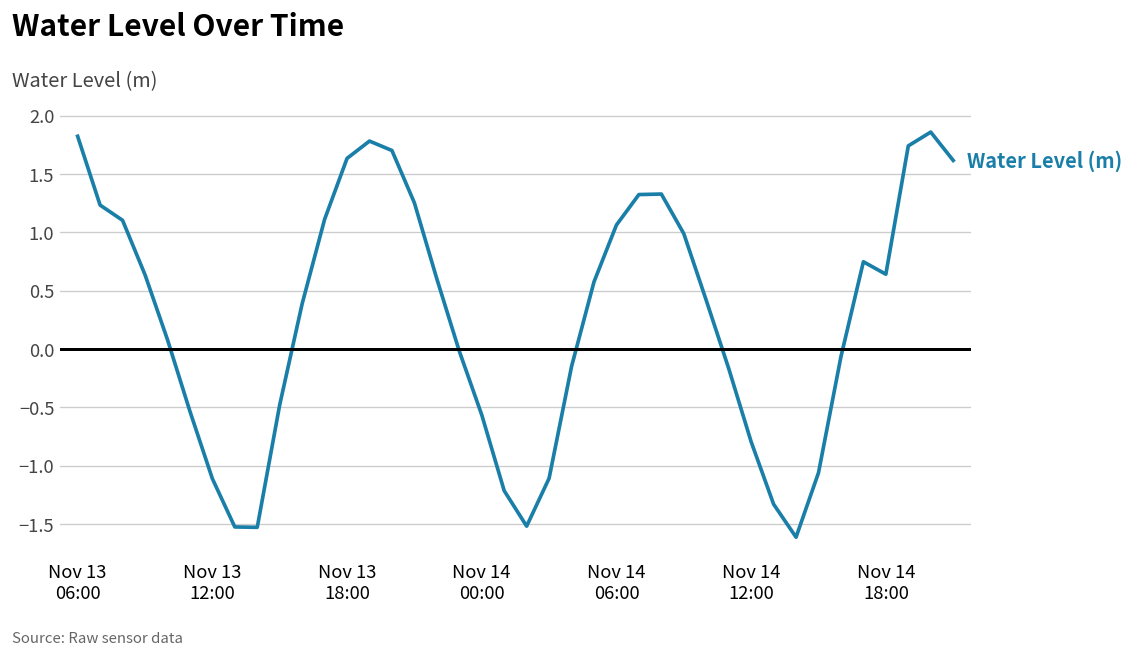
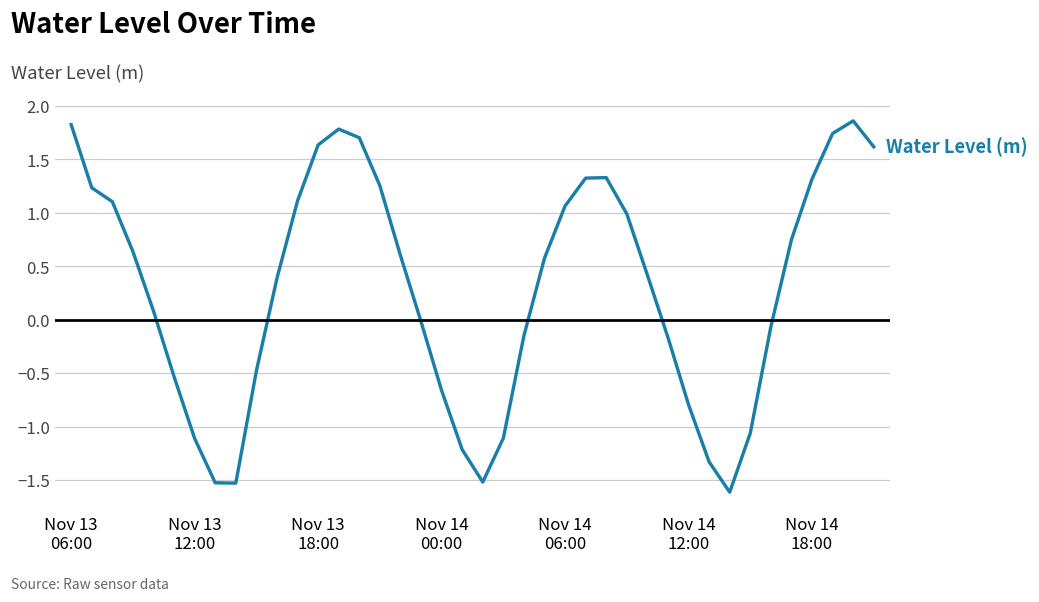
Nov 14 00:00: -0.6 -> -0.7
Nov 14 18:00: 0.6 -> 1.3
